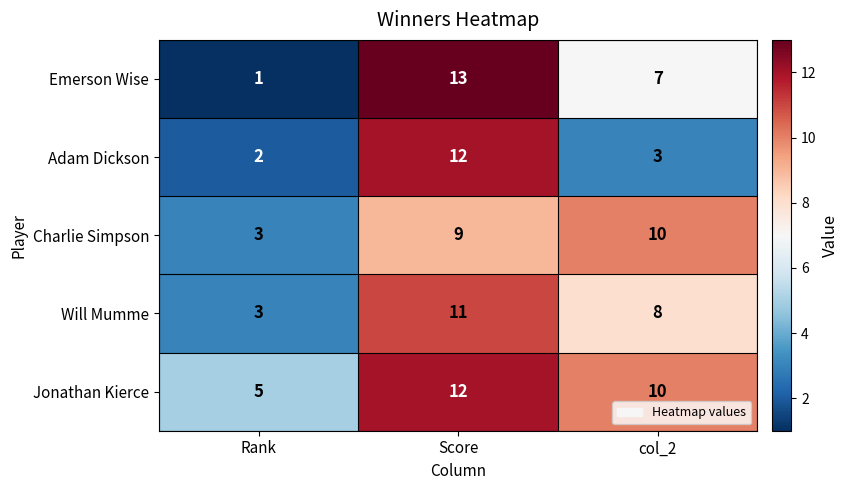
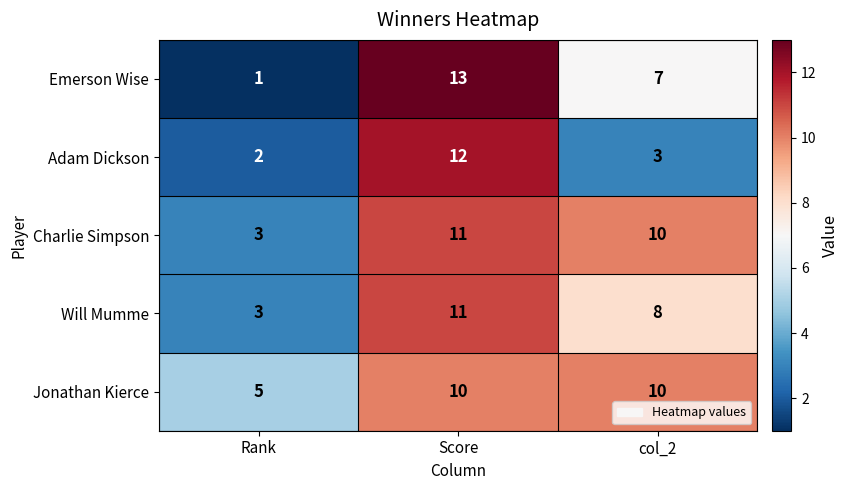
Charlie Simpson, Score: 9 -> 11
Jonathan Kierce, Score: 12 -> 10
